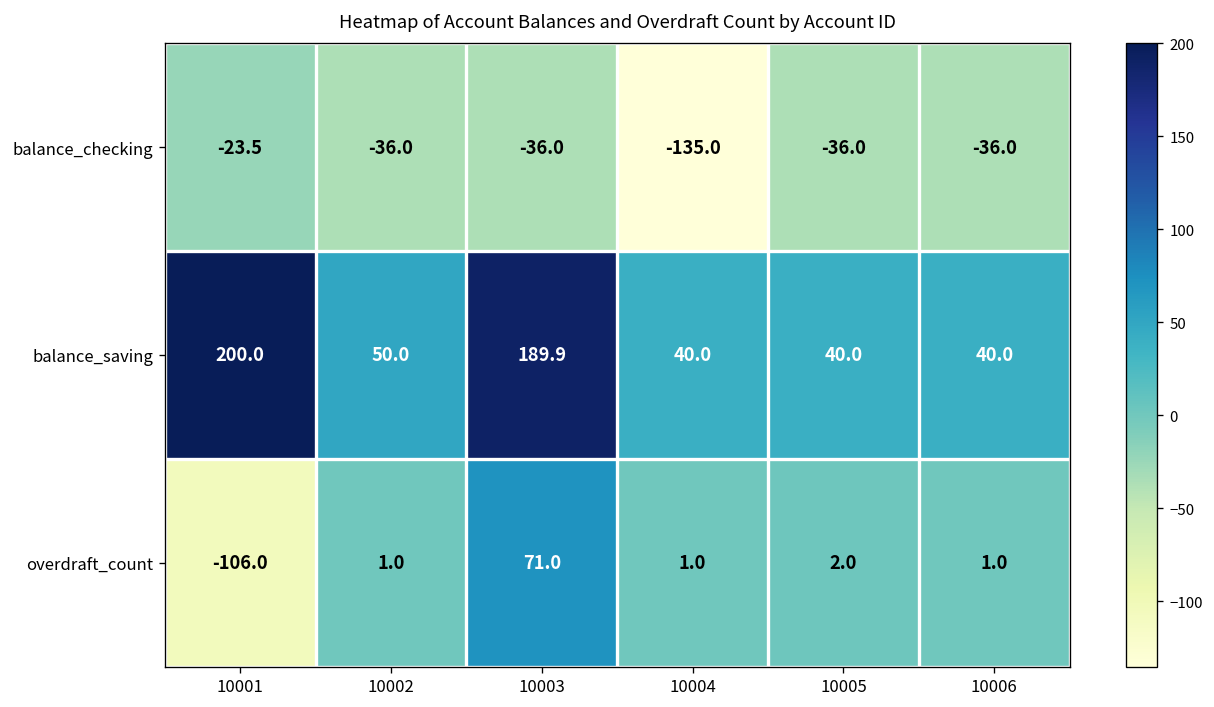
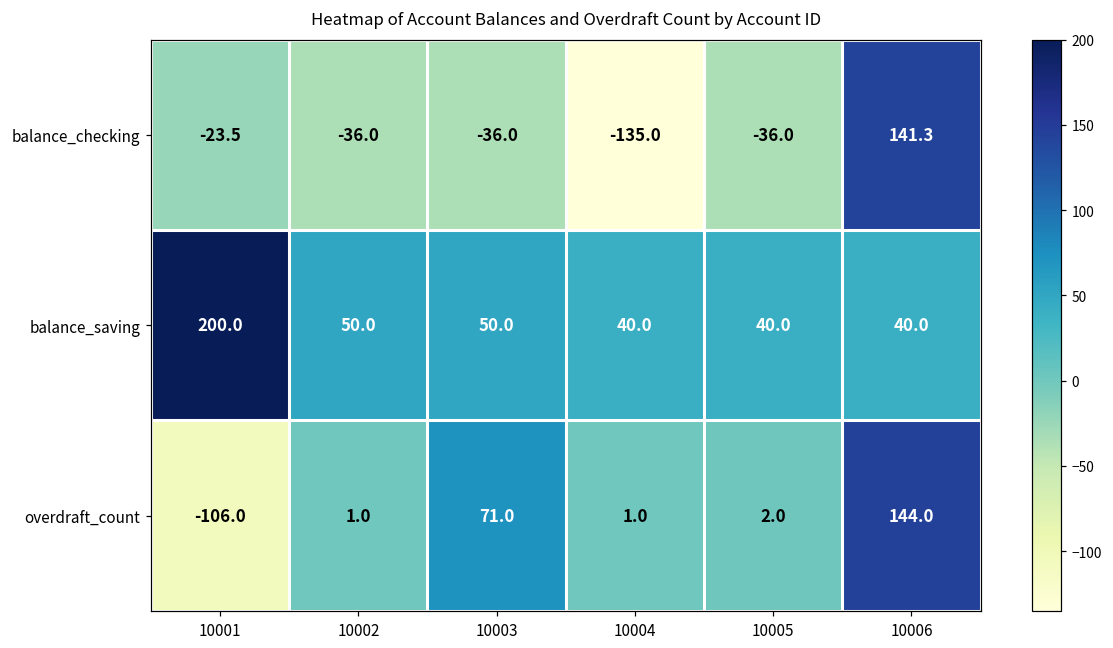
balance_checking, 10006: -36.0 -> 141.3
balance_saving, 10003: 189.9 -> 50.0
overdraft_count, 10006: 1.0 -> 144.0
